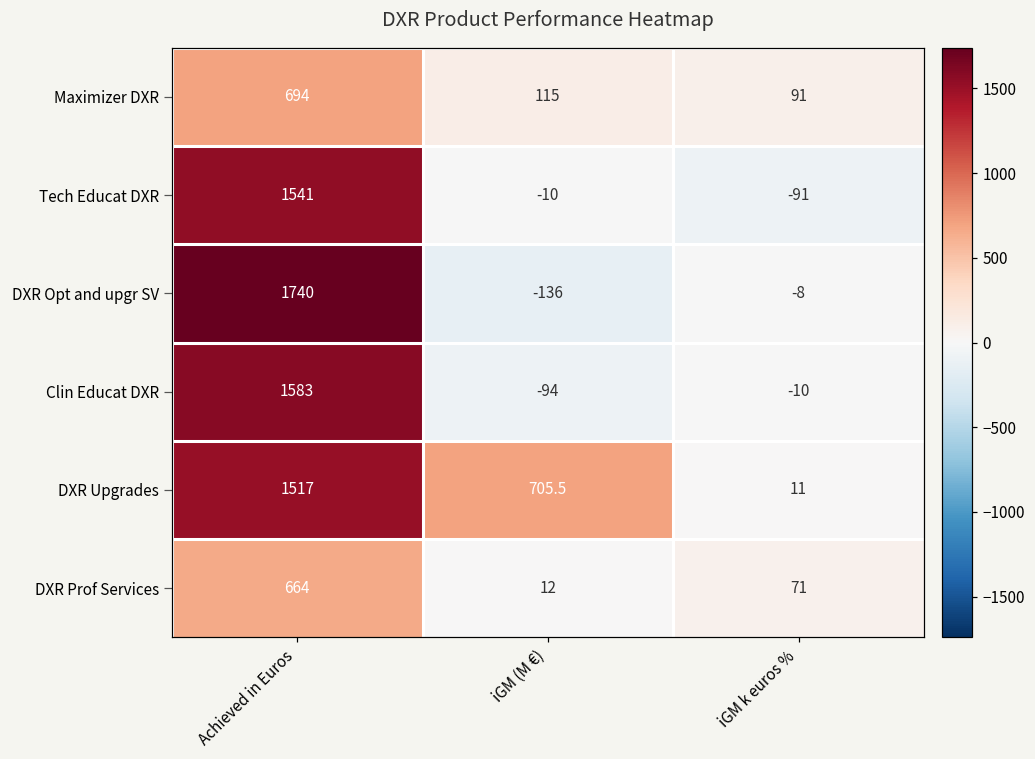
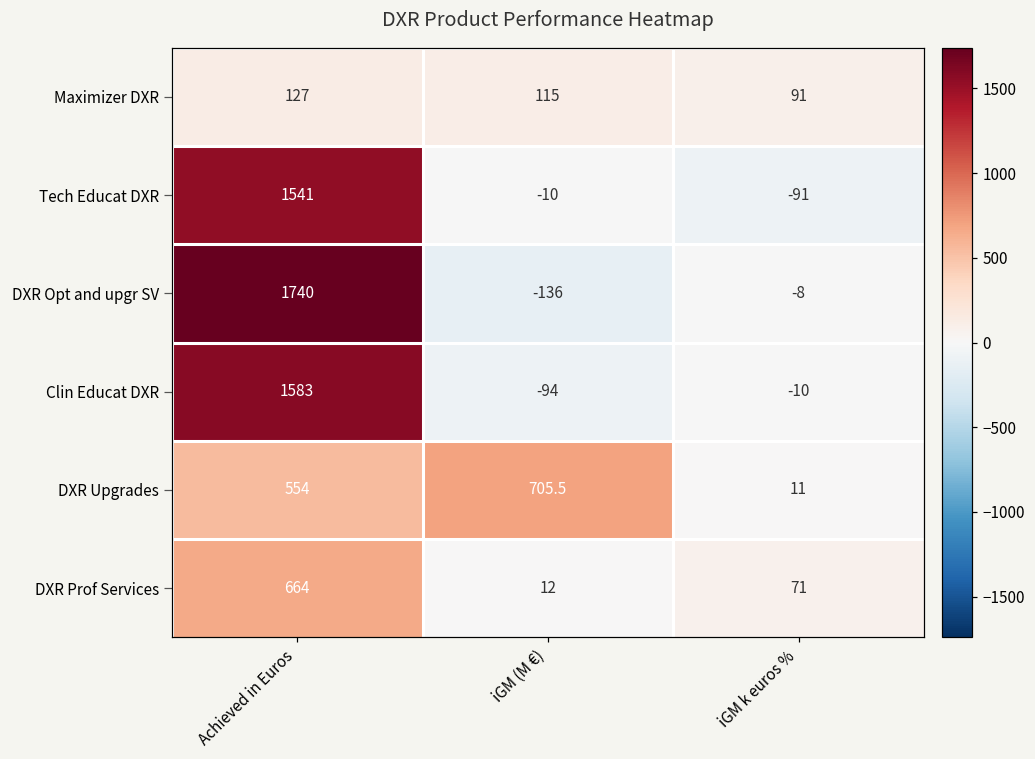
Maximizer DXR, Achieved in Euros: 694 -> 127
DXR Upgrades, Achieved in Euros: 1517 -> 554
